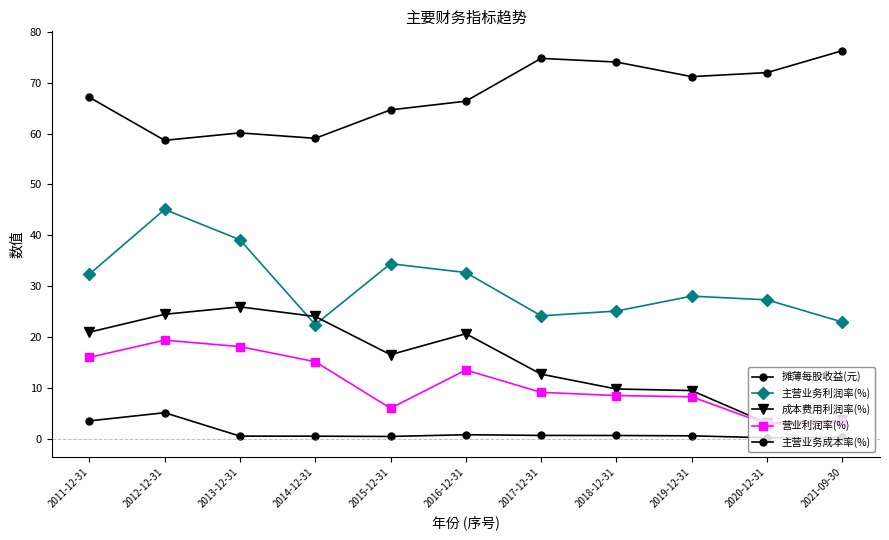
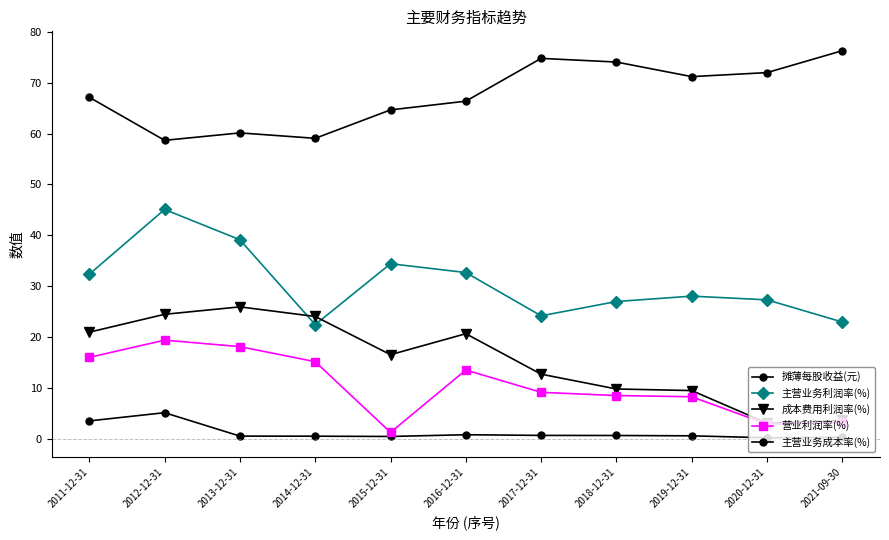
营业利润率(%), 2015-12-31: 6 -> 1
主营业务利润率(%), 2018-12-31: 25 -> 27
